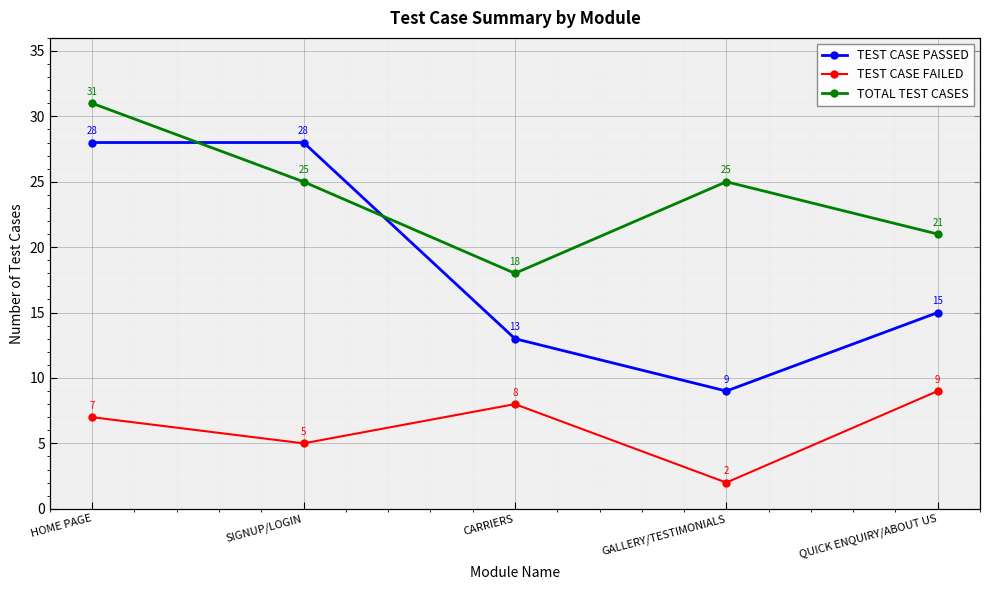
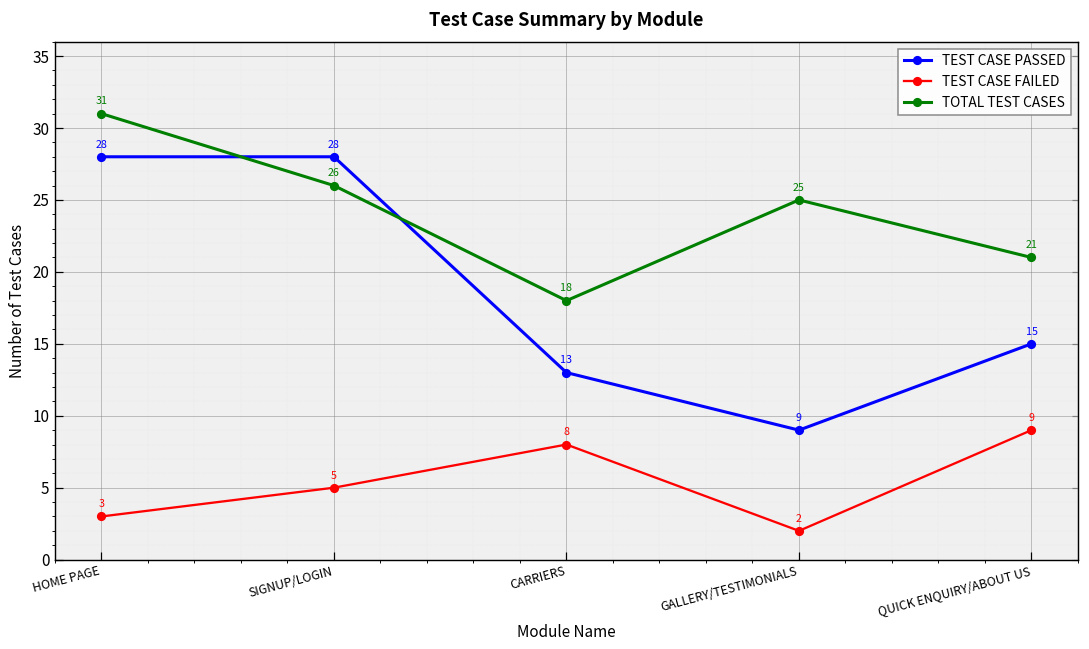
TEST CASE FAILED, HOME PAGE: 7 -> 3
TOTAL TEST CASES, SIGNUP/LOGIN: 25 -> 26
